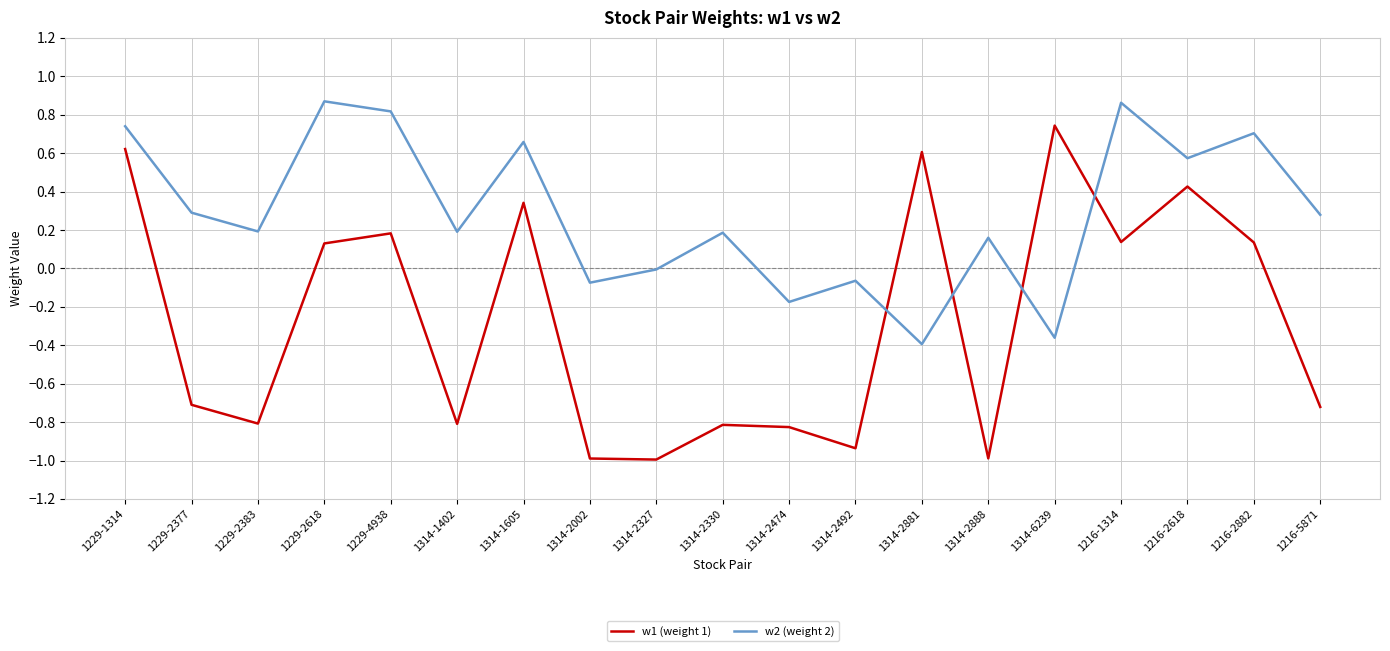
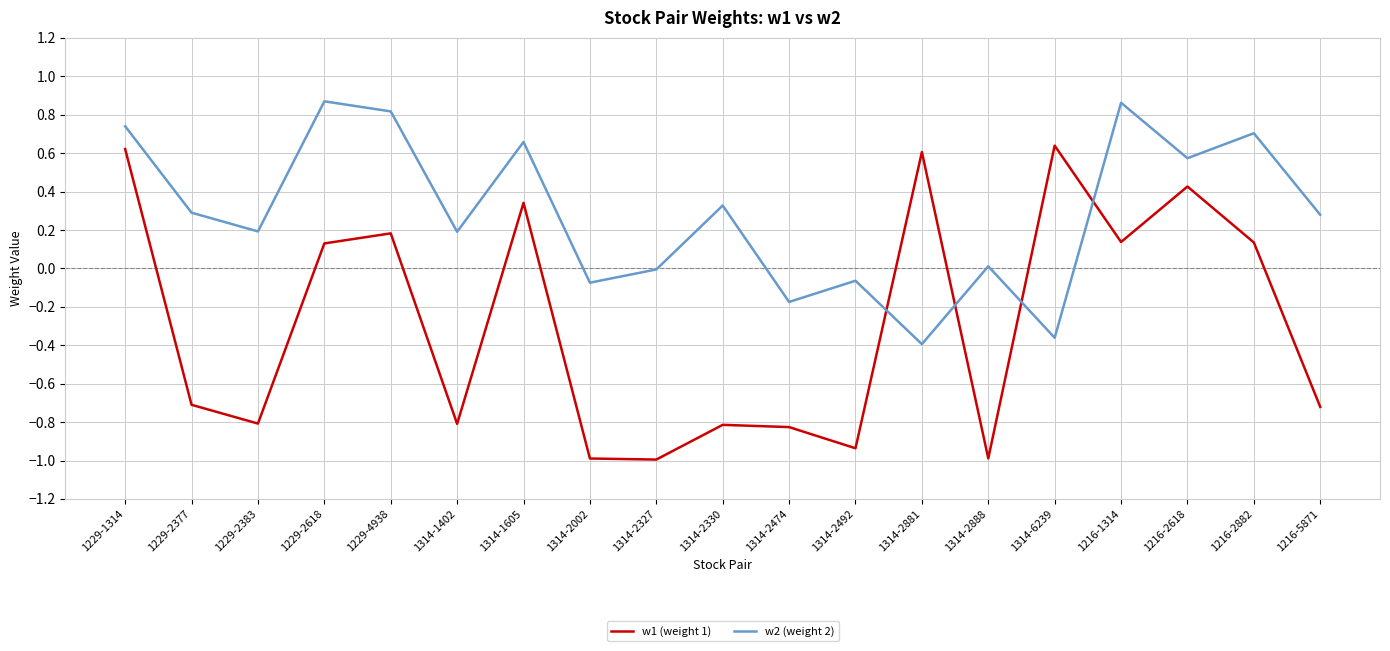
w2 (weight 2), 1314-2330: 0.19 -> 0.33
w2 (weight 2), 1314-2888: 0.16 -> 0.01
w1 (weight 1), 1314-6239: 0.74 -> 0.64
